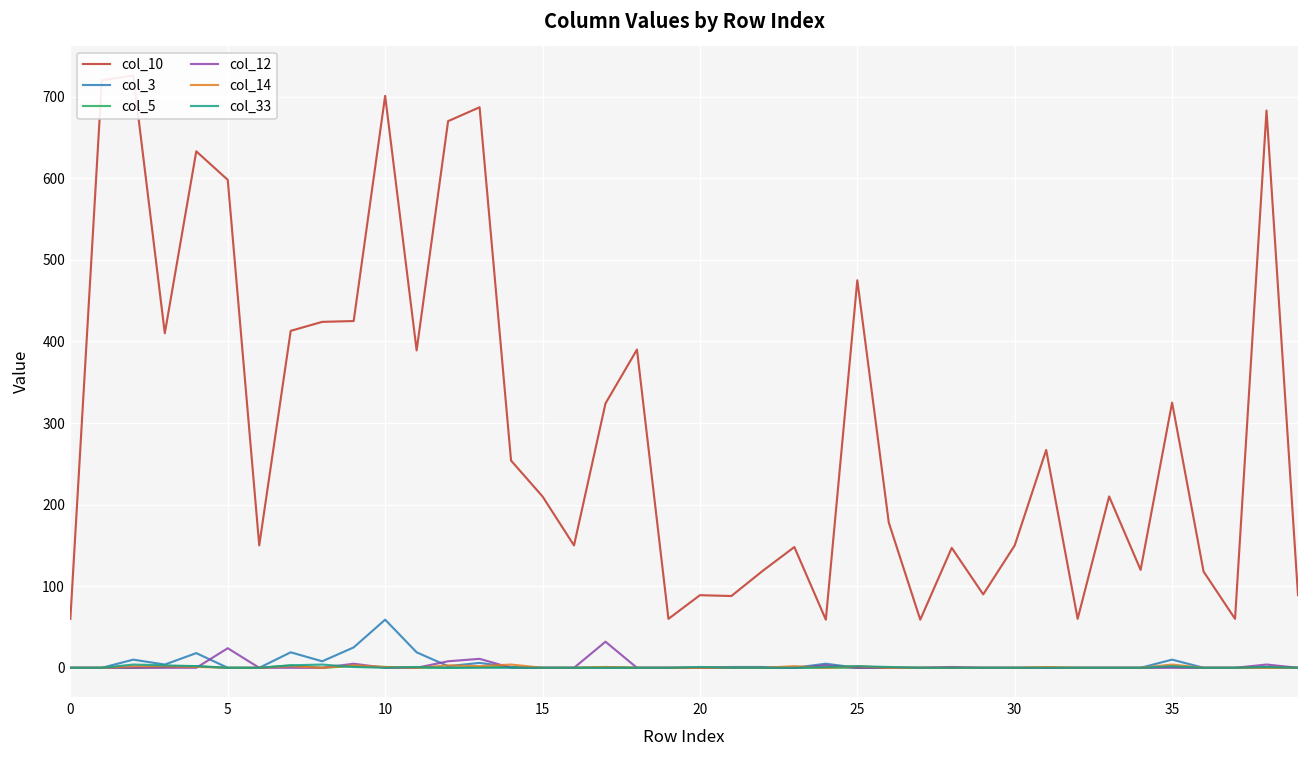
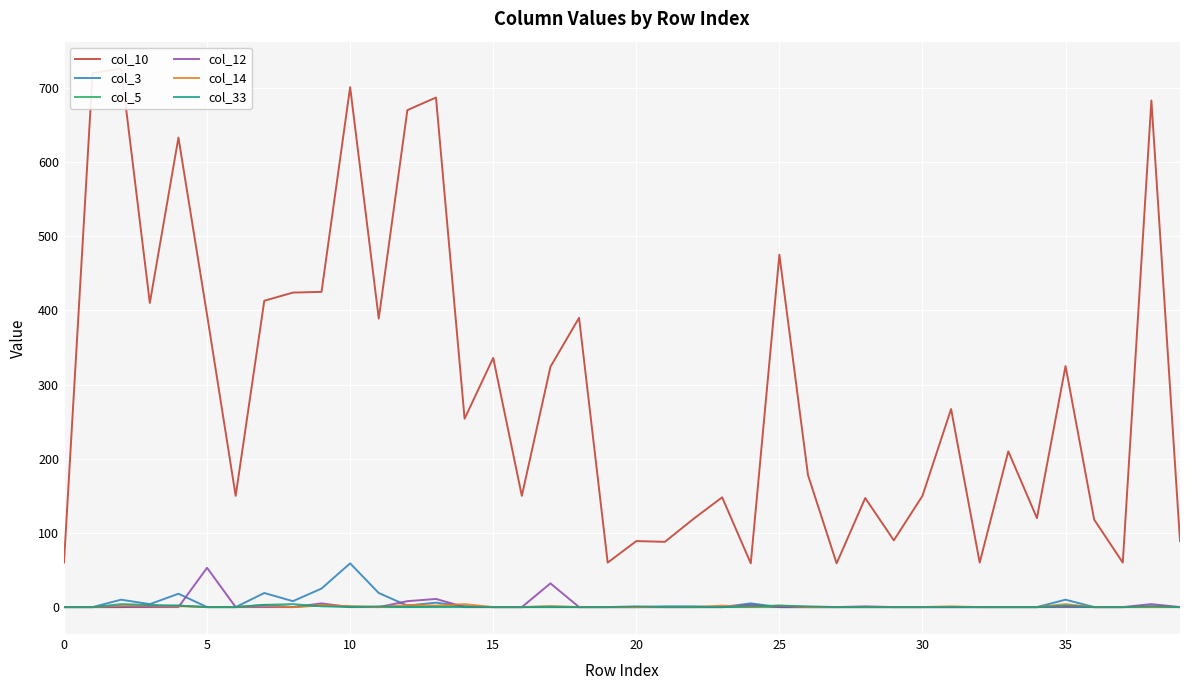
col_10, 5: 600 -> 390
col_12, 5: 20 -> 50
col_10, 15: 210 -> 340
